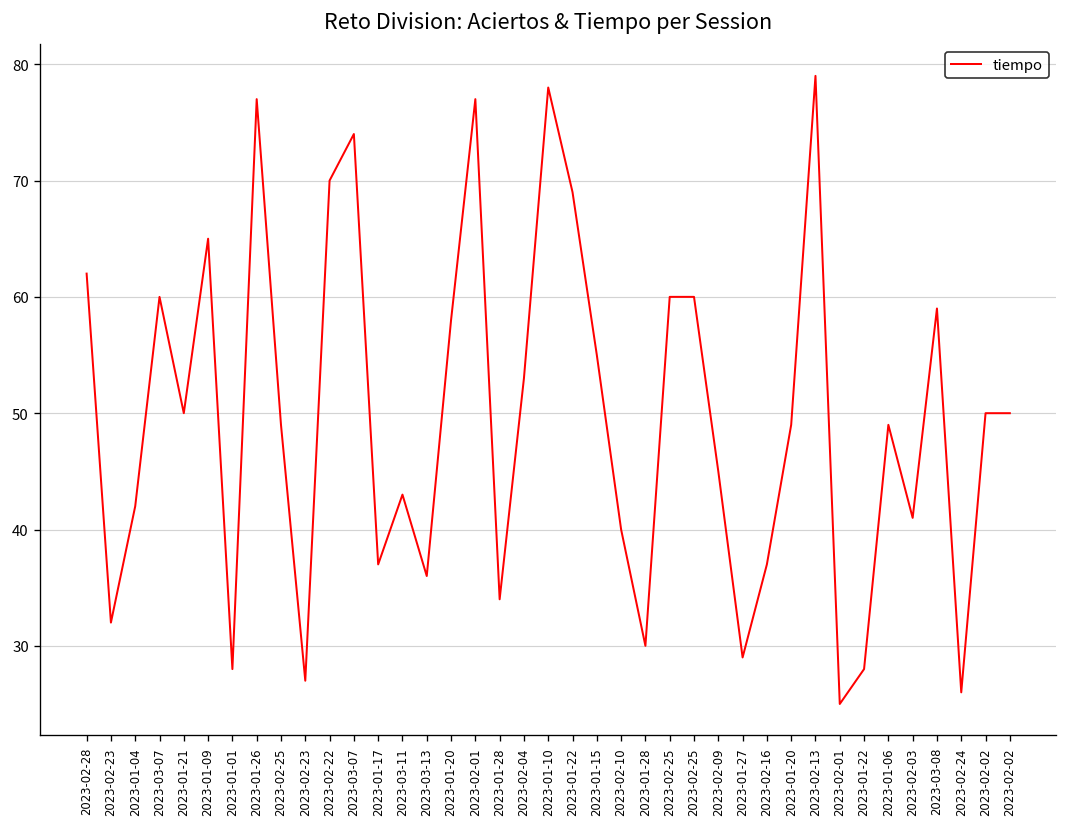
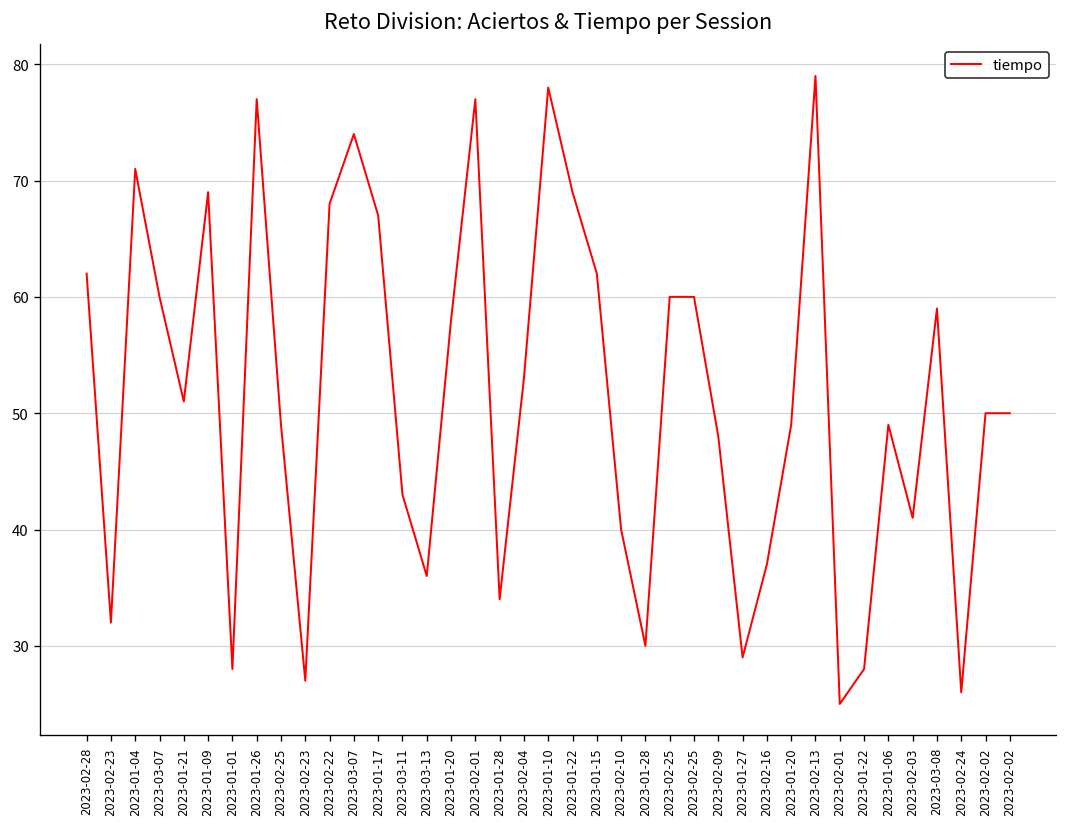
2023-01-04: 42 -> 71
2023-01-21: 50 -> 51
2023-01-09: 65 -> 69
2023-02-22: 70 -> 68
2023-01-17: 37 -> 67
2023-01-15: 55 -> 62
2023-02-09: 45 -> 48
